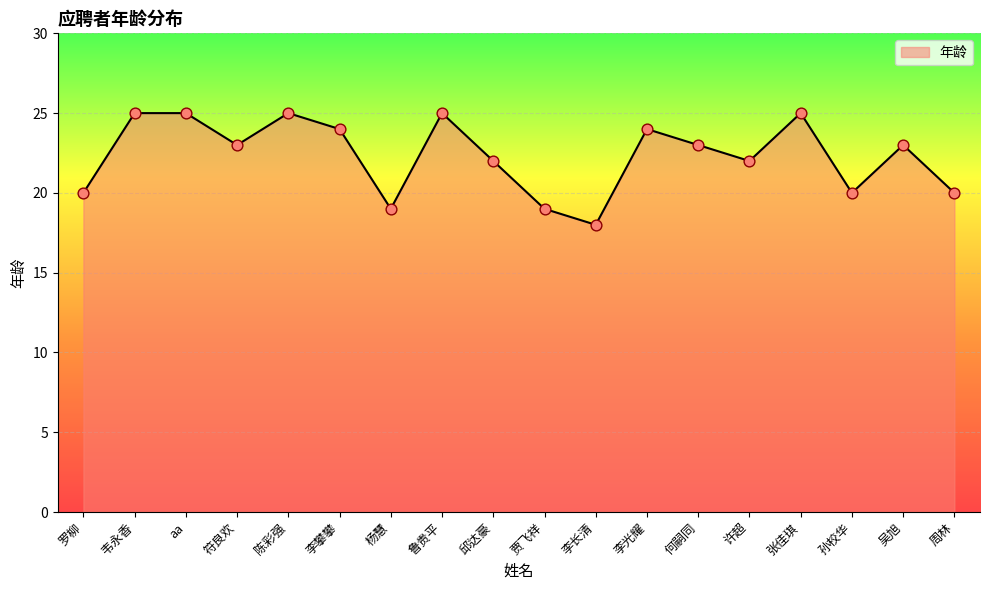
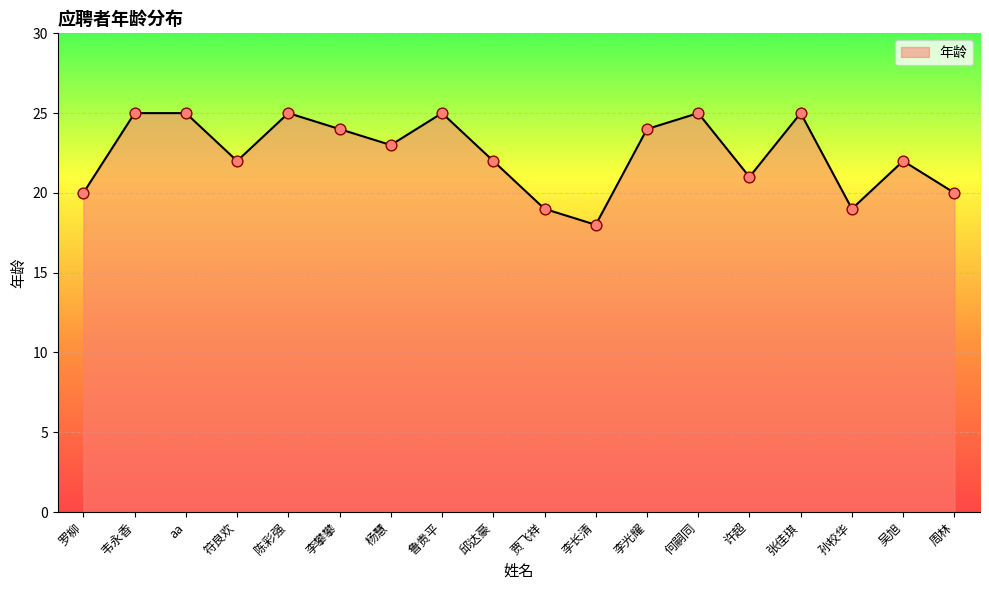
符良欢: 23 -> 22
杨慧: 19 -> 23
何嗣同: 23 -> 25
许超: 22 -> 21
孙校华: 20 -> 19
吴旭: 23 -> 22
